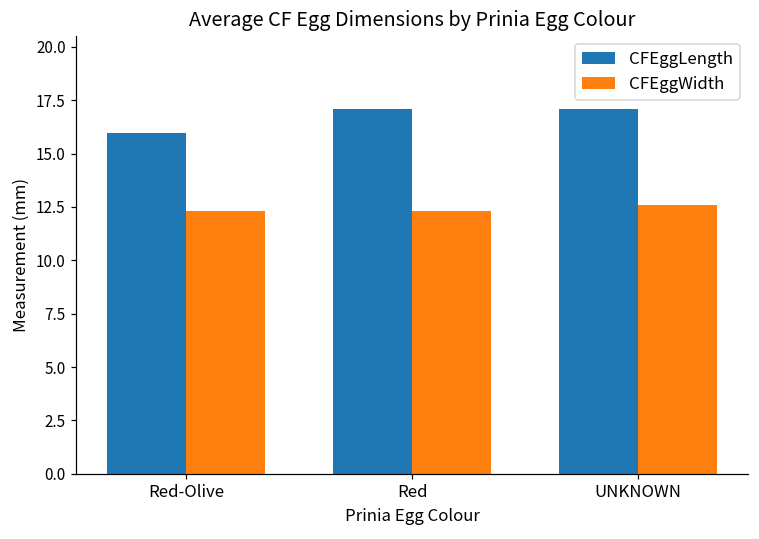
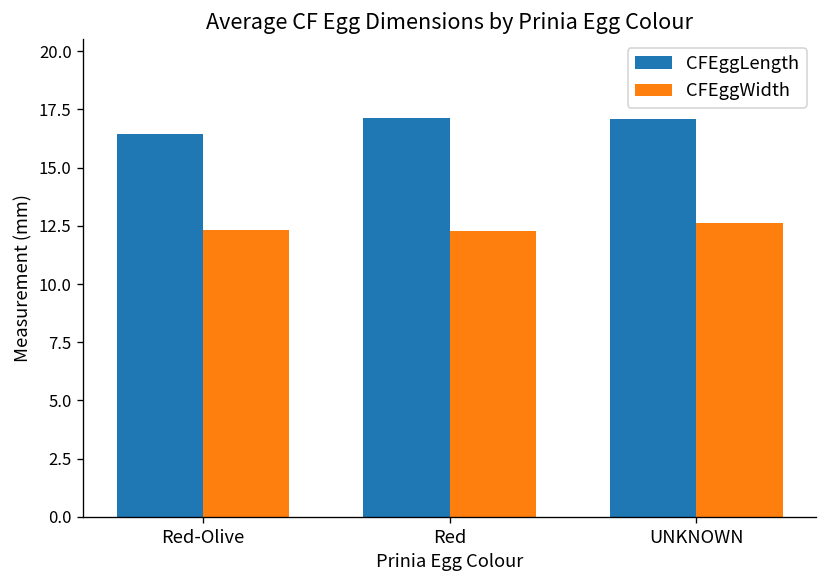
CFEggLength, Red-Olive: 16.0 -> 16.4
